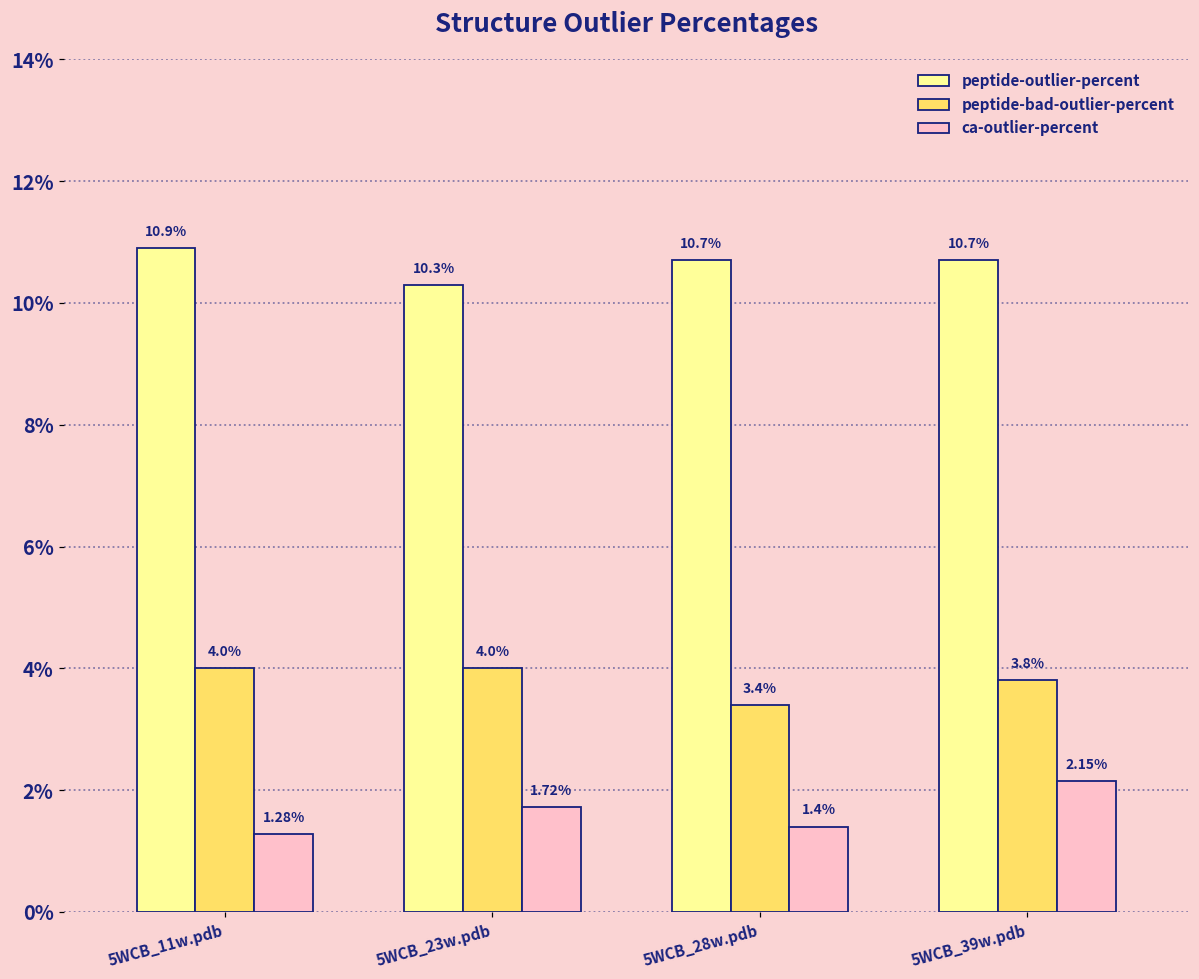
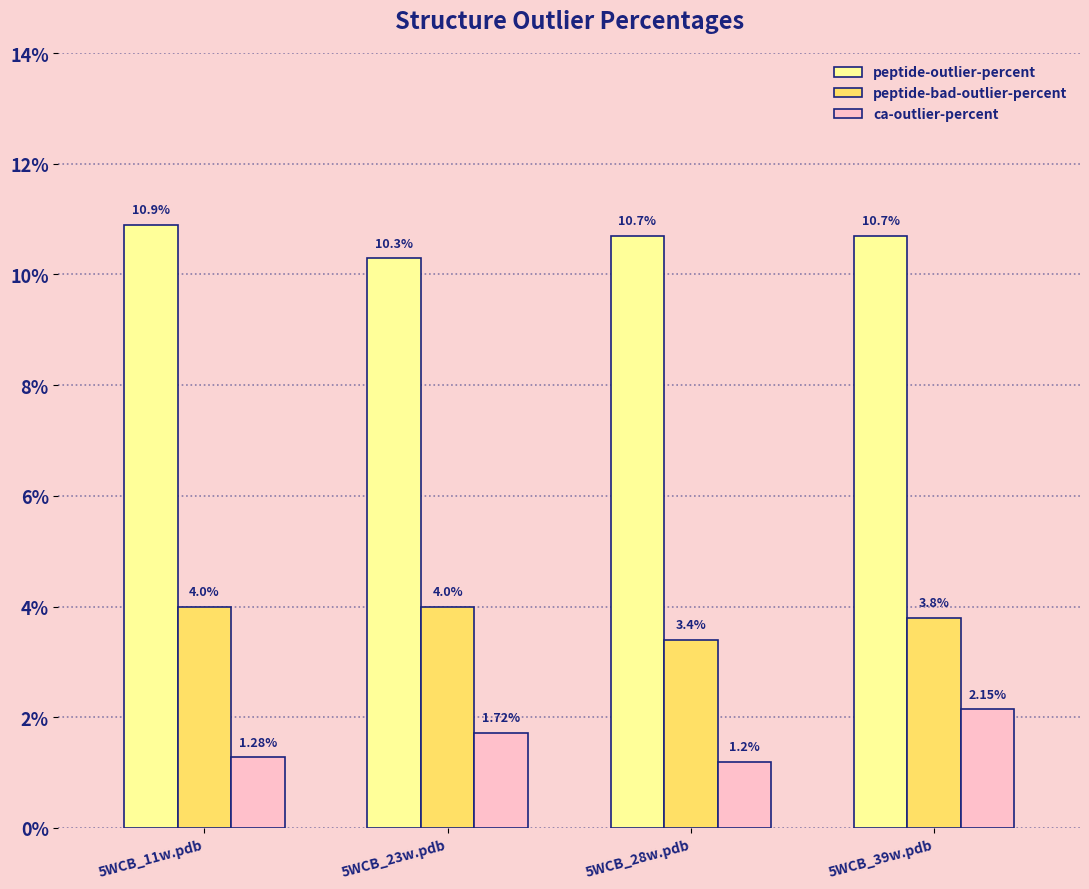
ca-outlier-percent, 5WCB_28w.pdb: 1.4% -> 1.2%
